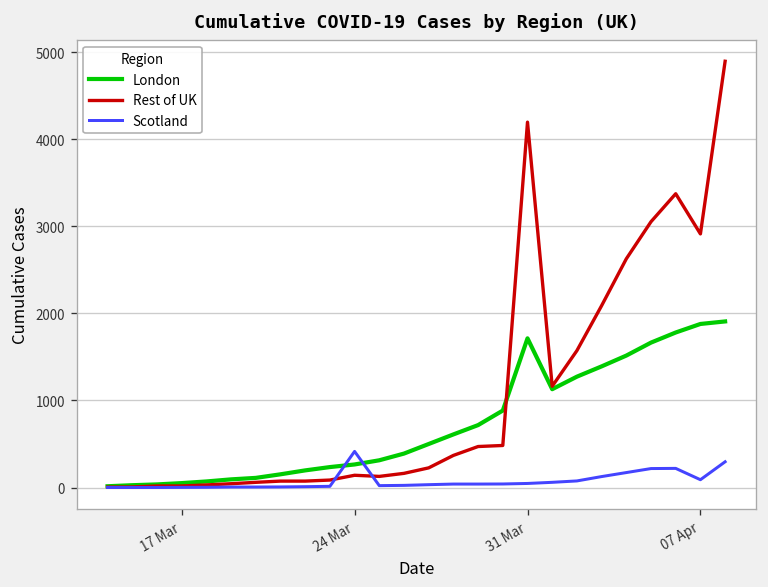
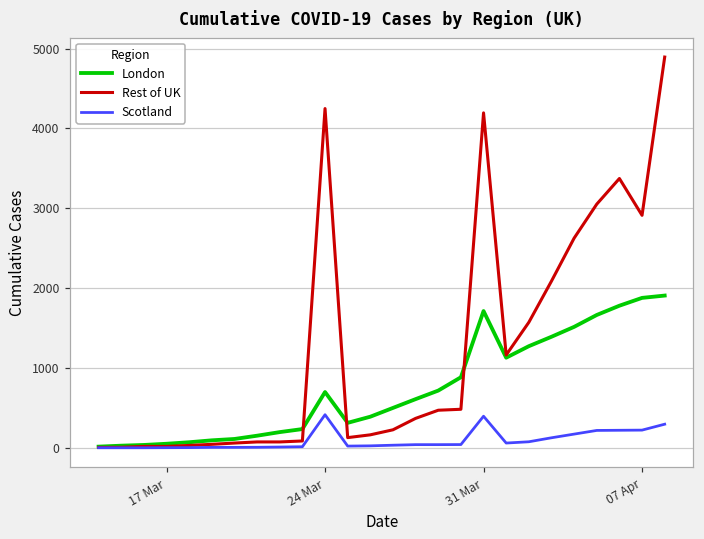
London, 24 Mar: 300 -> 700
Rest of UK, 24 Mar: 100 -> 4200
Scotland, 31 Mar: 0 -> 400
Scotland, 07 Apr: 100 -> 200
